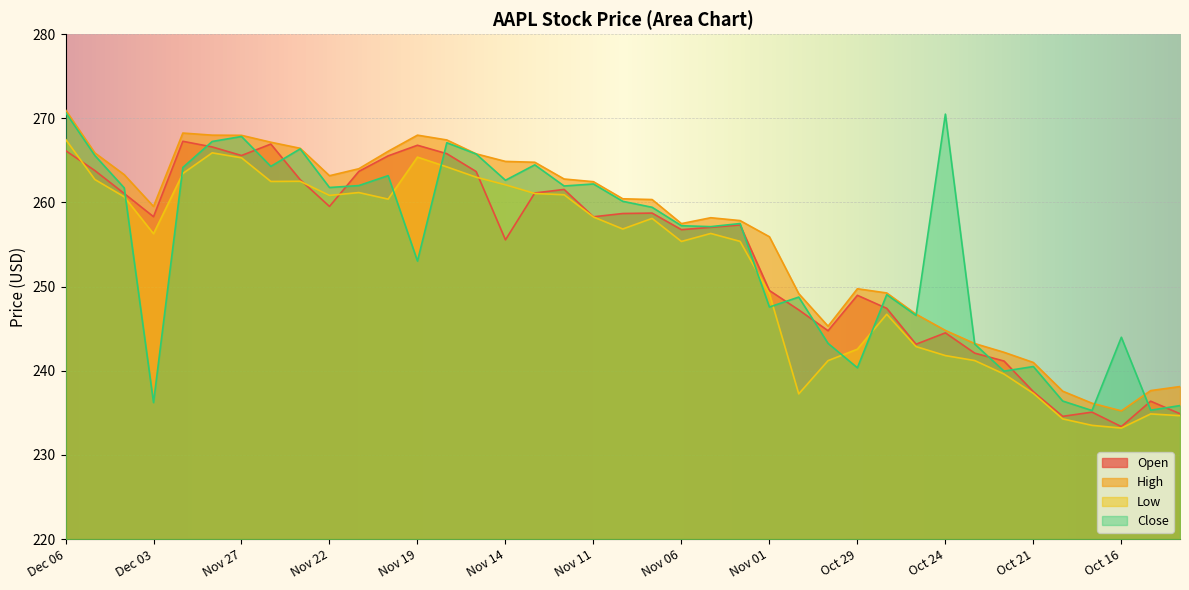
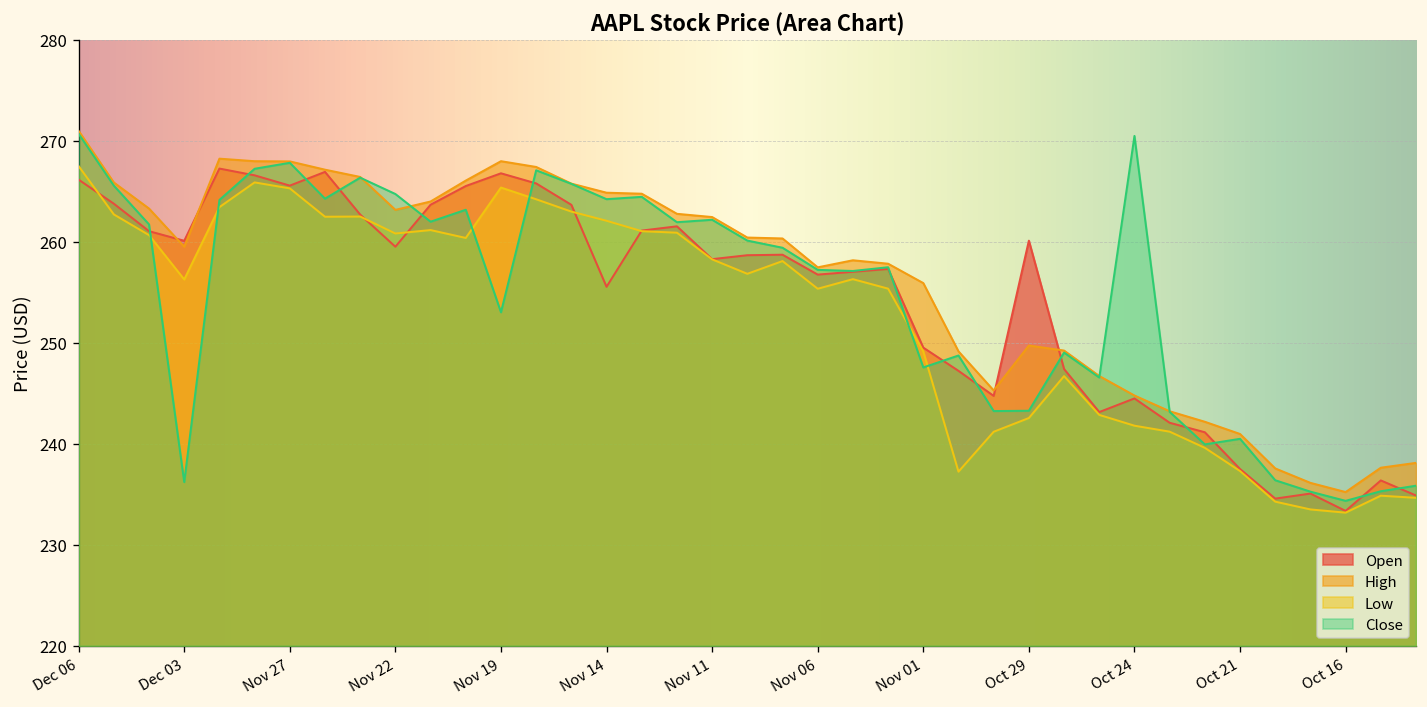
Open, Dec 03: 258 -> 260
Close, Nov 22: 262 -> 265
Close, Nov 14: 263 -> 264
Open, Oct 29: 249 -> 260
Close, Oct 29: 240 -> 243
Close, Oct 16: 244 -> 234
